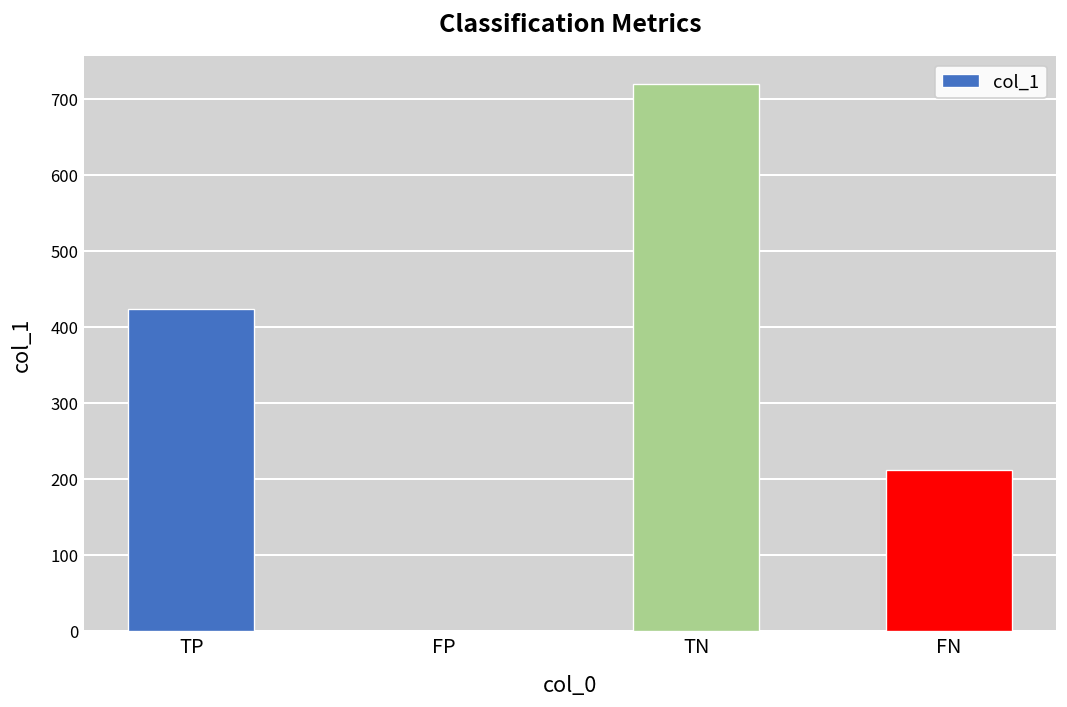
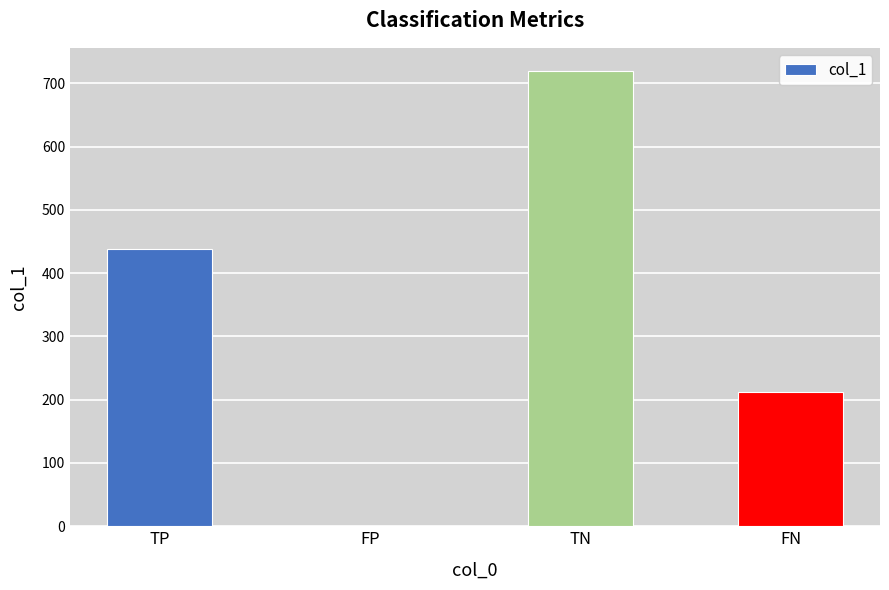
TP: 420 -> 440
